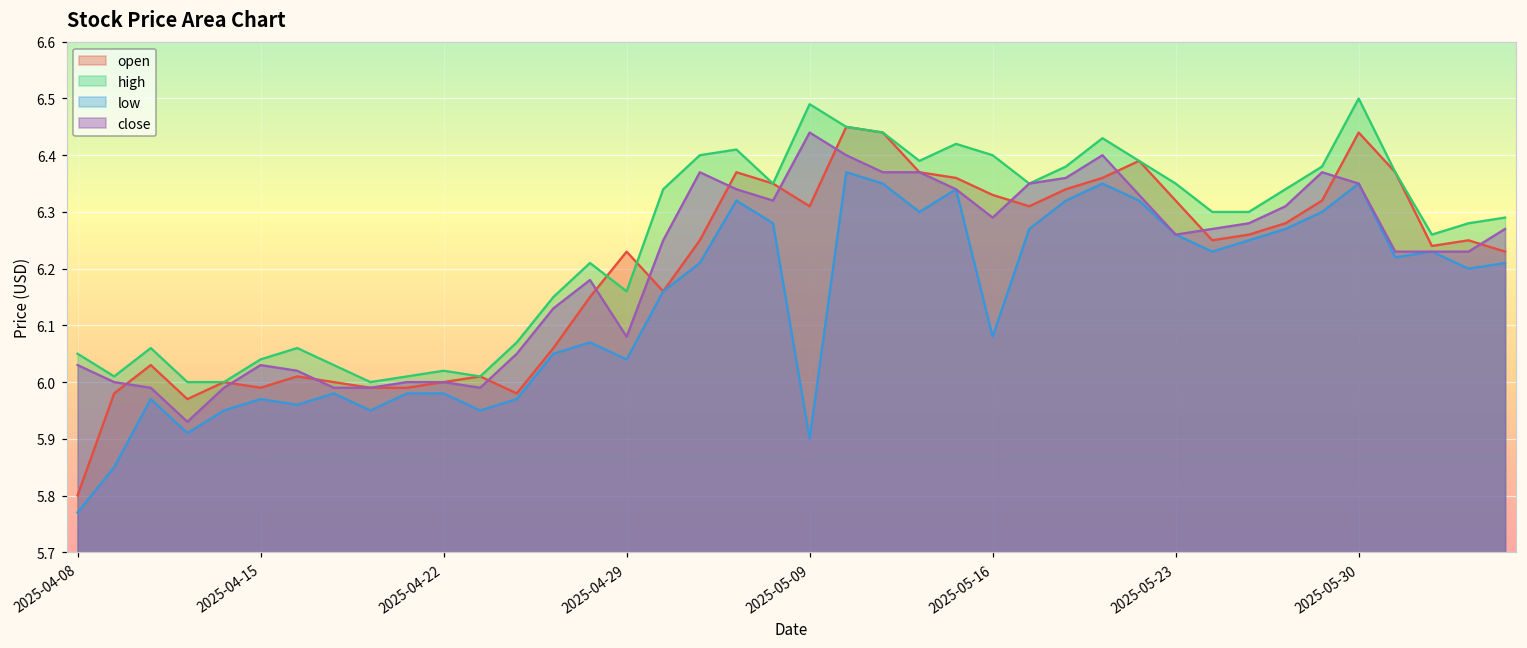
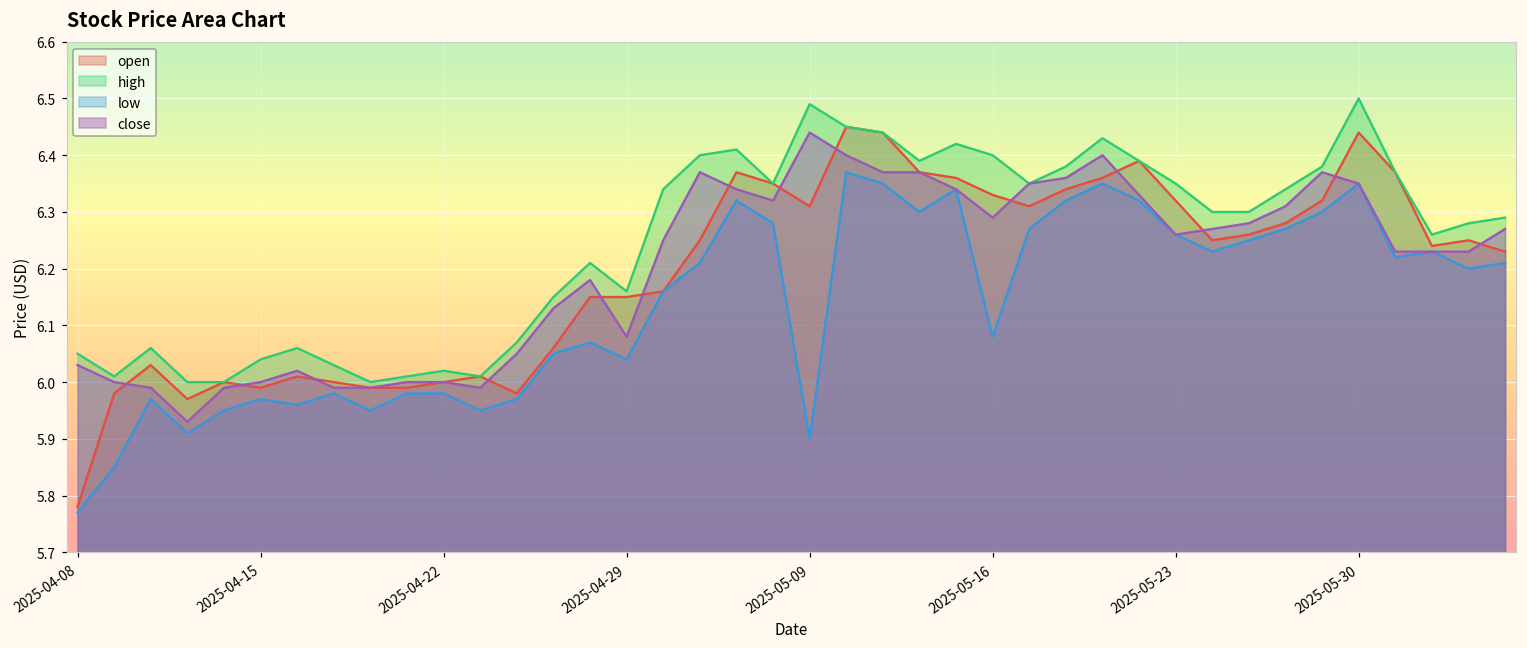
open, 2025-04-08: 5.80 -> 5.78
close, 2025-04-15: 6.03 -> 6.00
open, 2025-04-29: 6.23 -> 6.15
